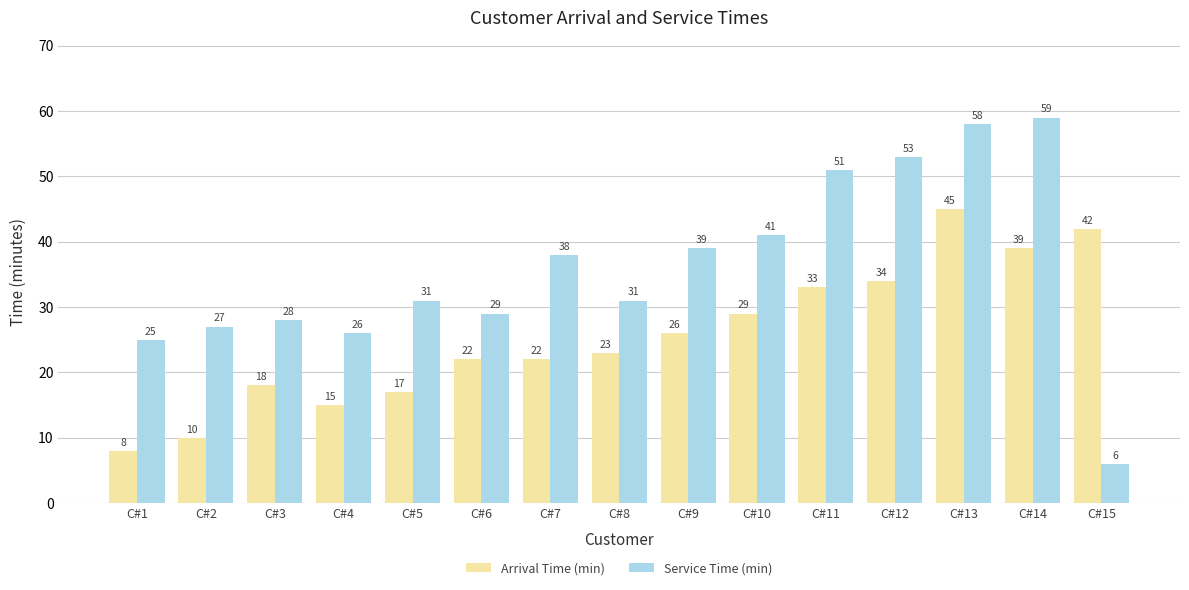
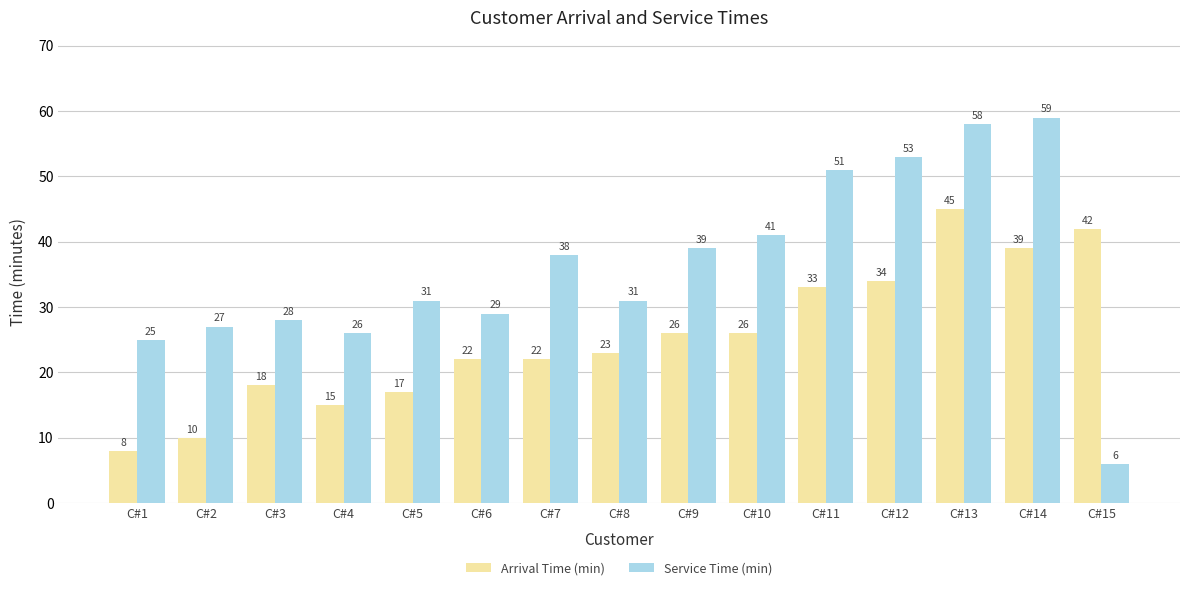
Arrival Time (min), C#10: 29 -> 26
